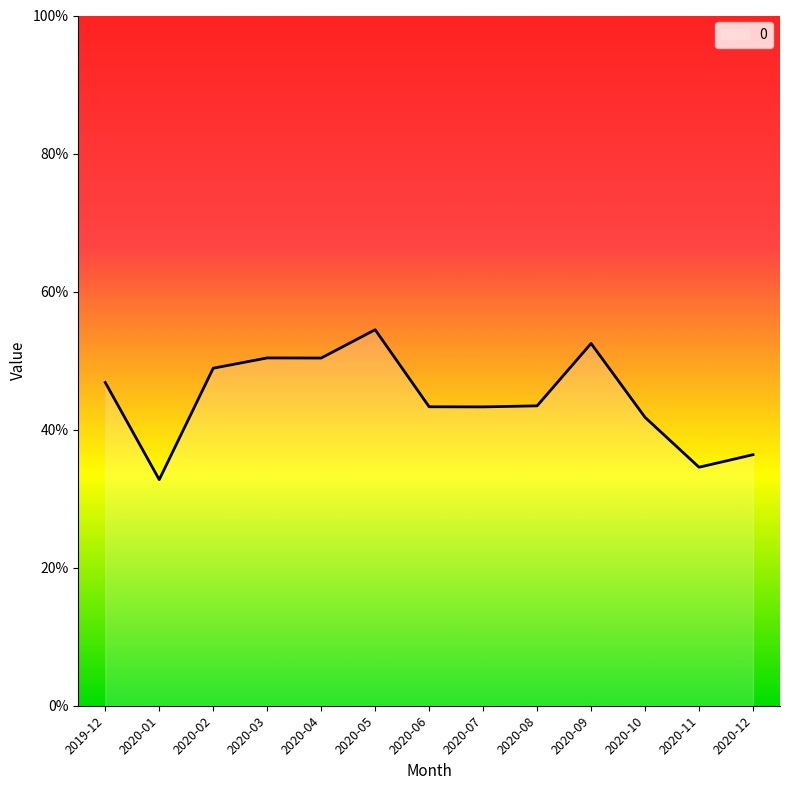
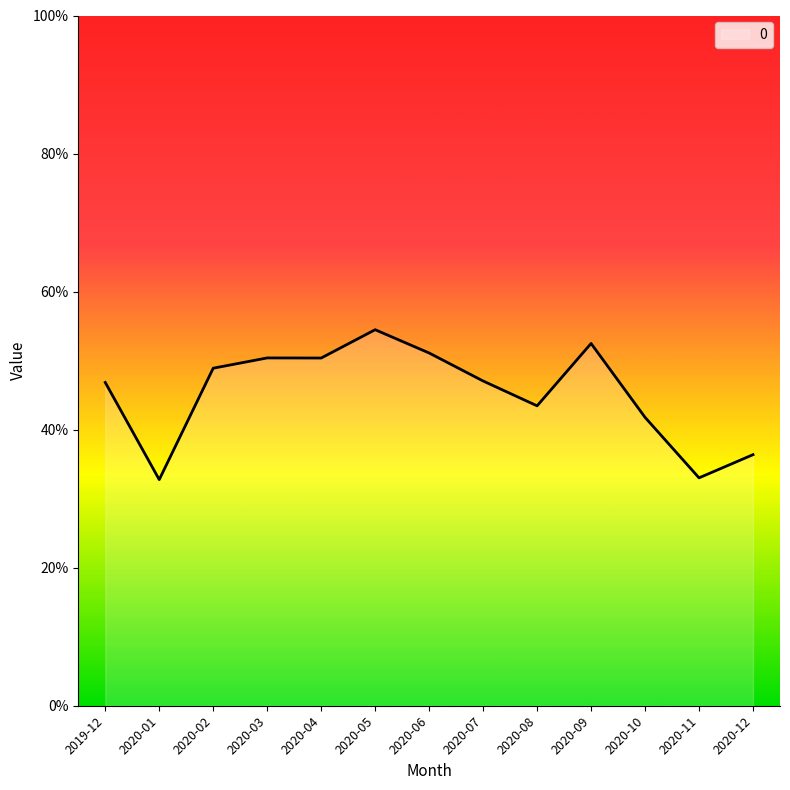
2020-06: 43% -> 51%
2020-07: 43% -> 47%
2020-11: 35% -> 33%
